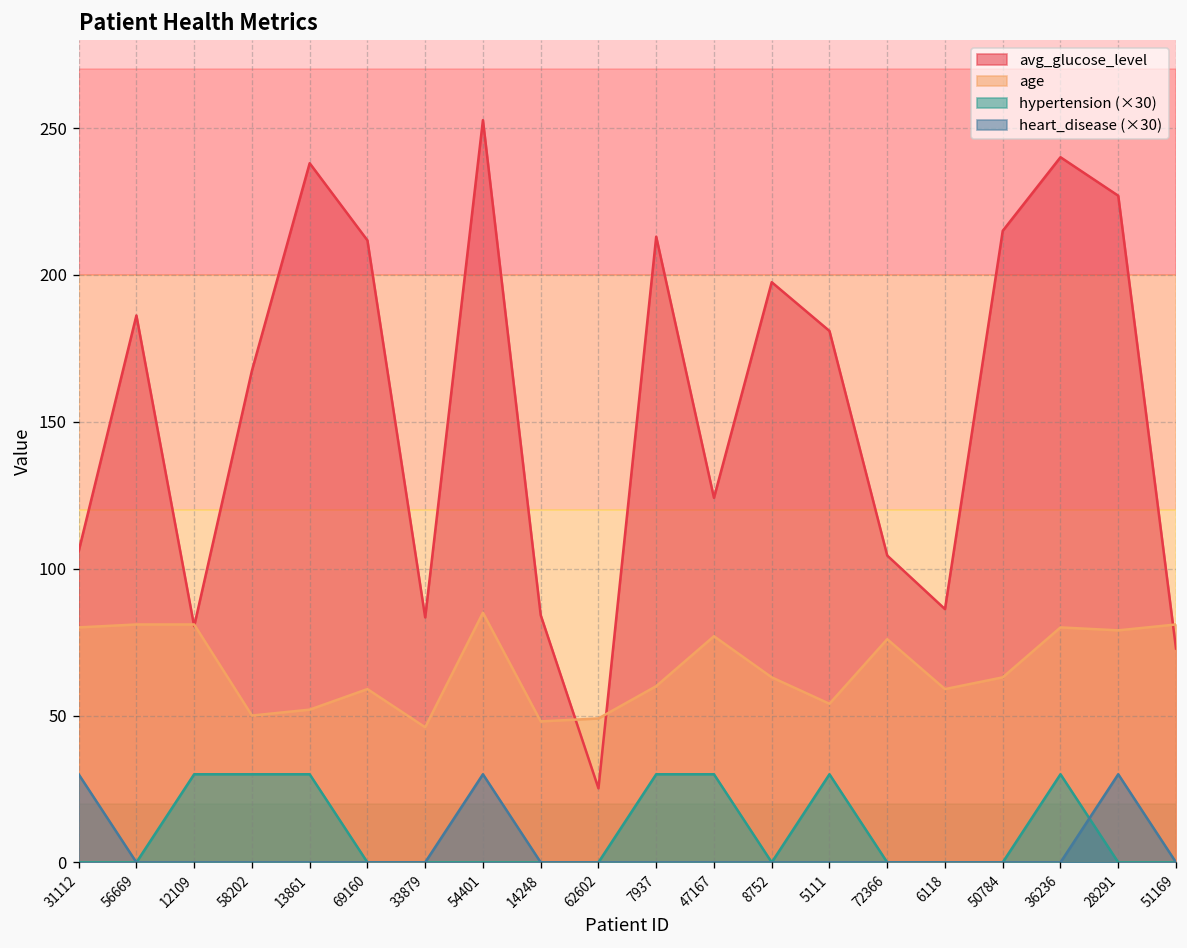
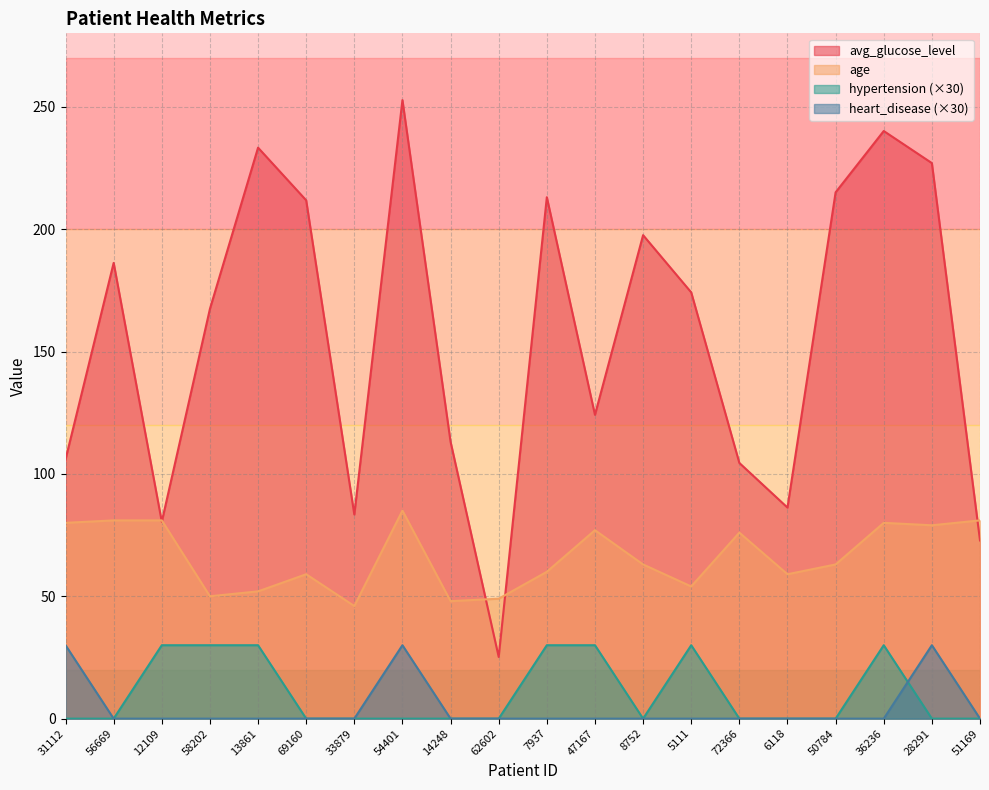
avg_glucose_level, 13861: 238 -> 233
avg_glucose_level, 14248: 84 -> 113
avg_glucose_level, 5111: 181 -> 174
